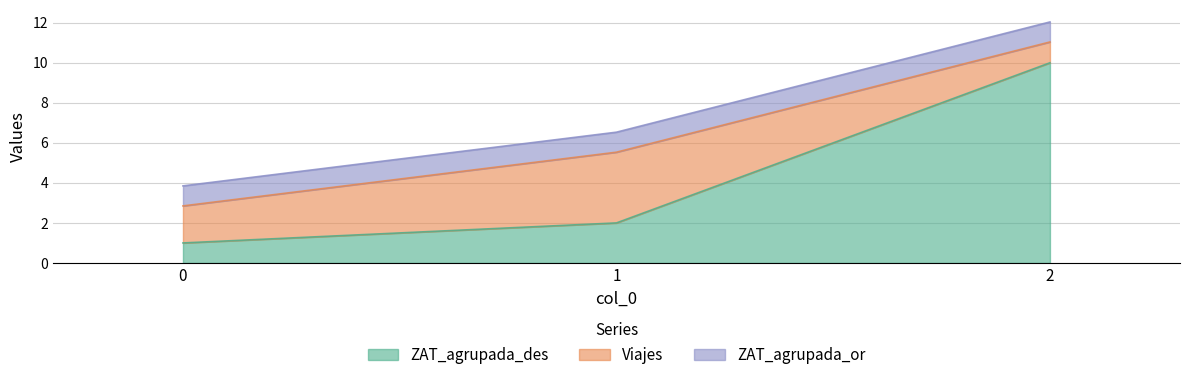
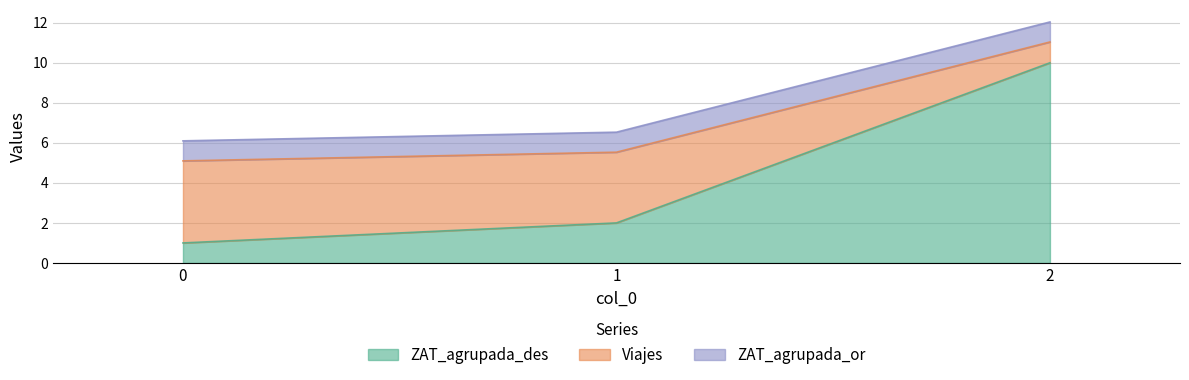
Viajes, 0: 1.9 -> 4.1
